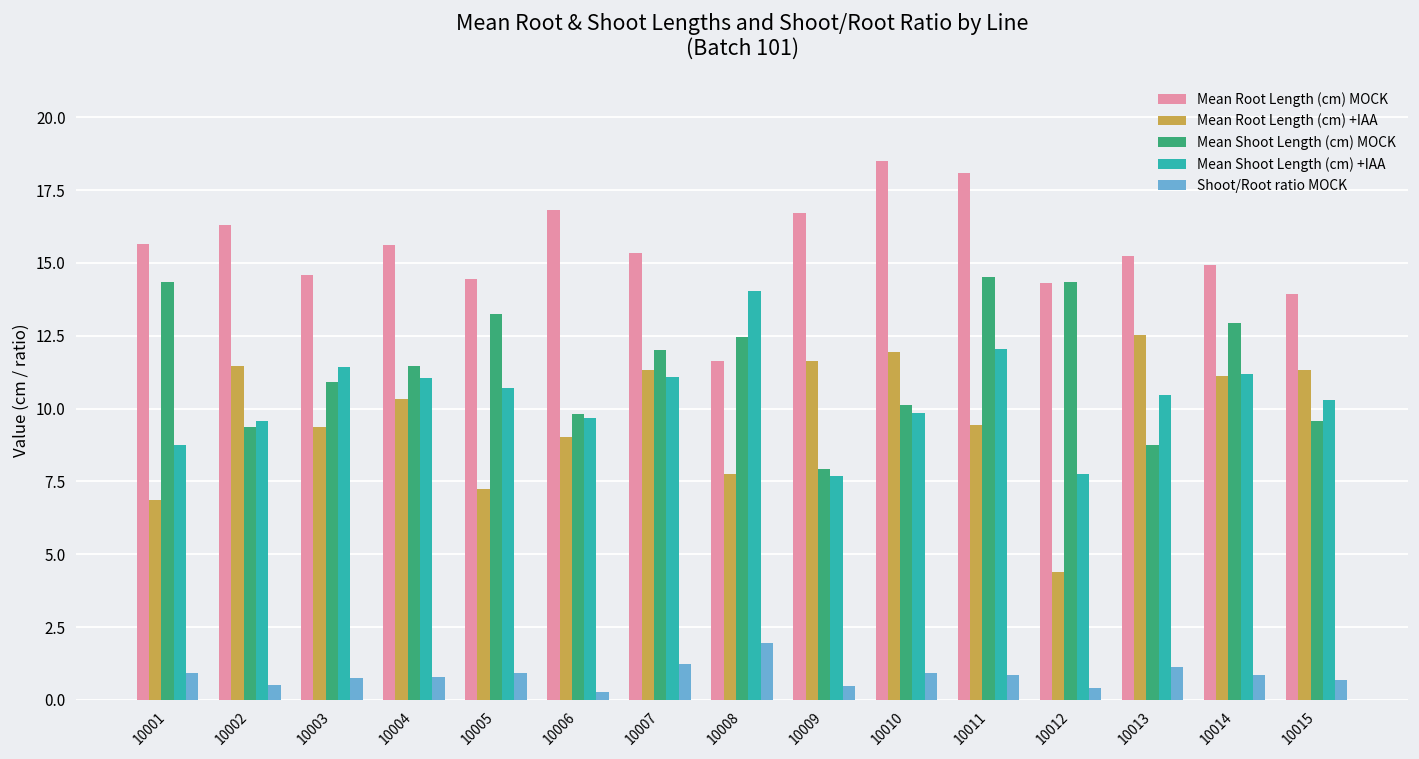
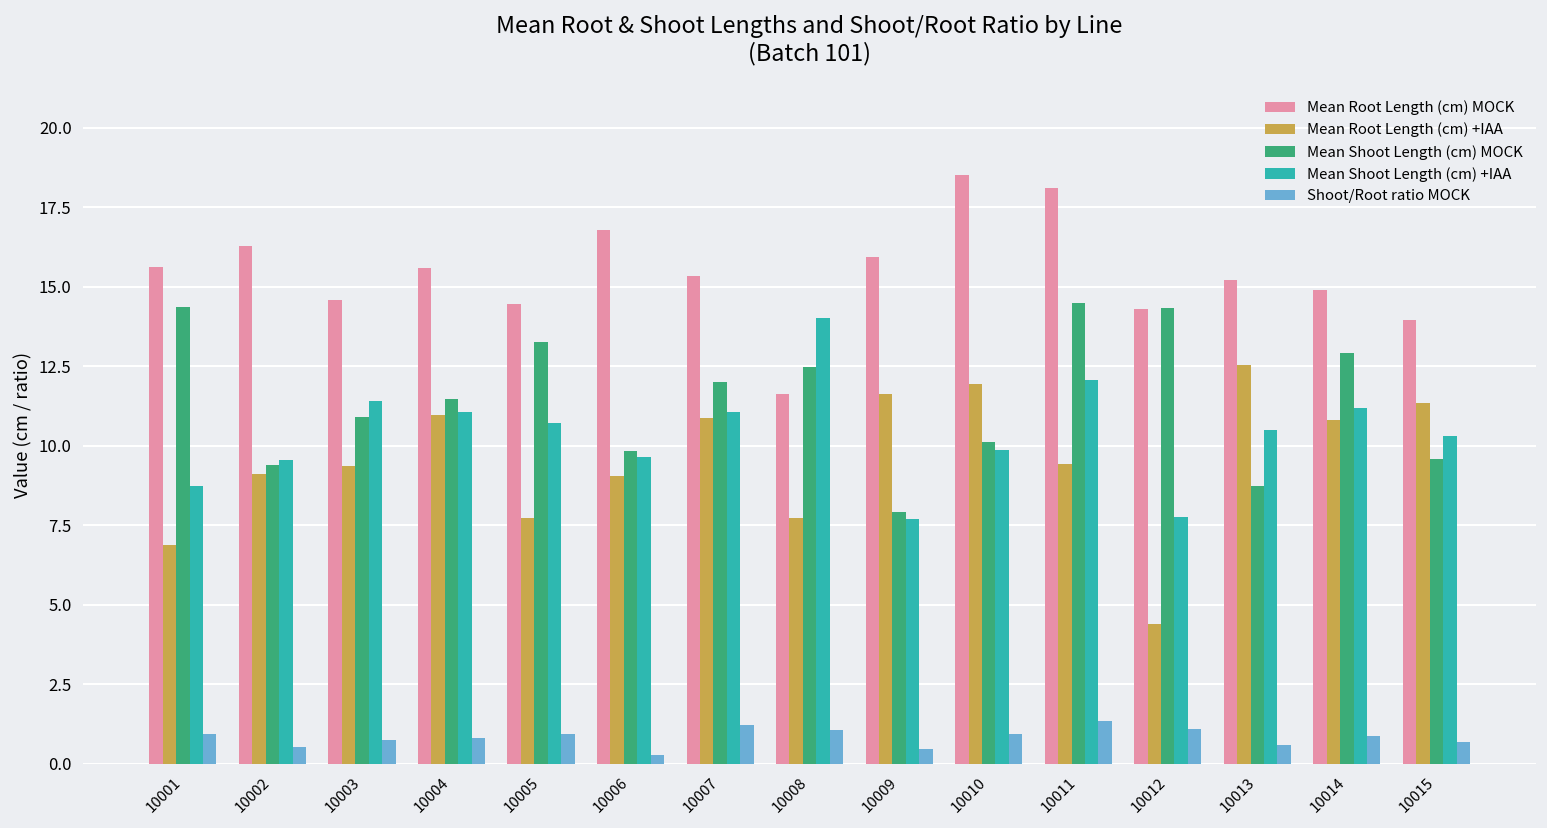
Mean Root Length (cm) +IAA, 10002: 11.5 -> 9.1
Mean Root Length (cm) +IAA, 10004: 10.3 -> 11.0
Mean Root Length (cm) +IAA, 10005: 7.2 -> 7.7
Mean Root Length (cm) +IAA, 10007: 11.3 -> 10.9
Shoot/Root ratio MOCK, 10008: 2.0 -> 1.1
Mean Root Length (cm) MOCK, 10009: 16.7 -> 16.0
Shoot/Root ratio MOCK, 10011: 0.8 -> 1.3
Shoot/Root ratio MOCK, 10012: 0.4 -> 1.1
Shoot/Root ratio MOCK, 10013: 1.1 -> 0.6
Mean Root Length (cm) +IAA, 10014: 11.1 -> 10.8
